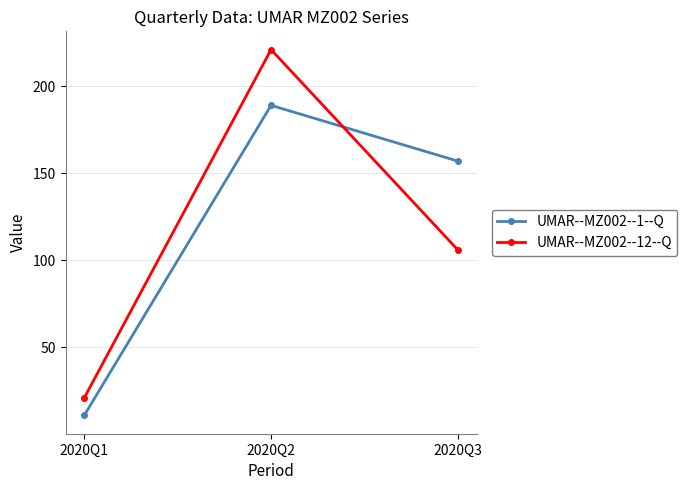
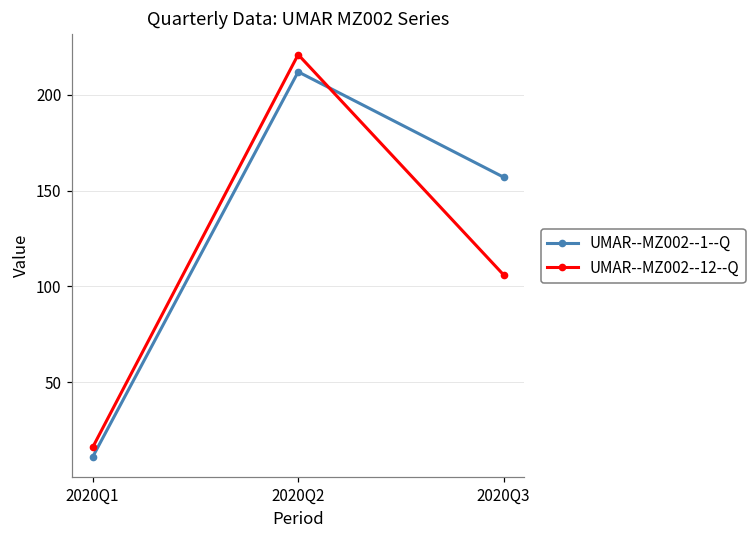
UMAR--MZ002--12--Q, 2020Q1: 21 -> 16
UMAR--MZ002--1--Q, 2020Q2: 189 -> 212
